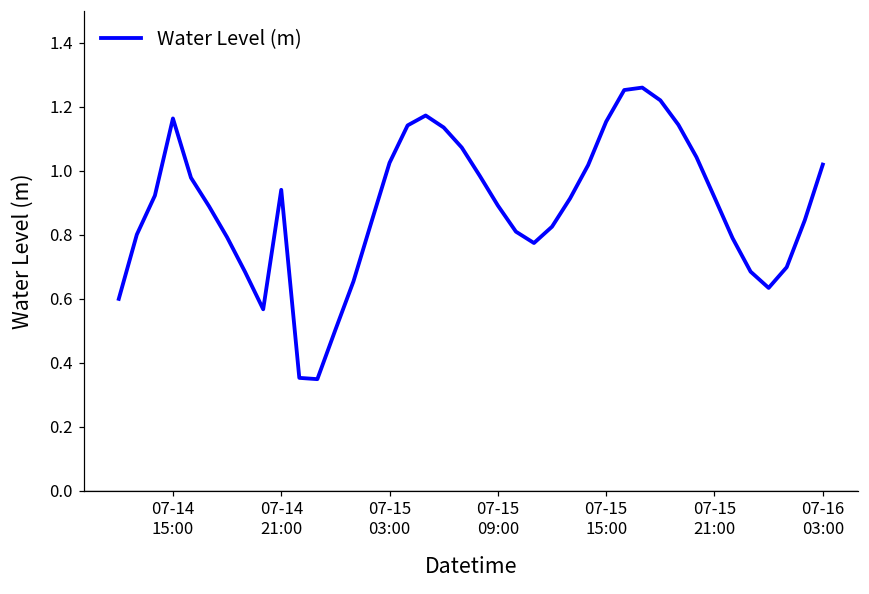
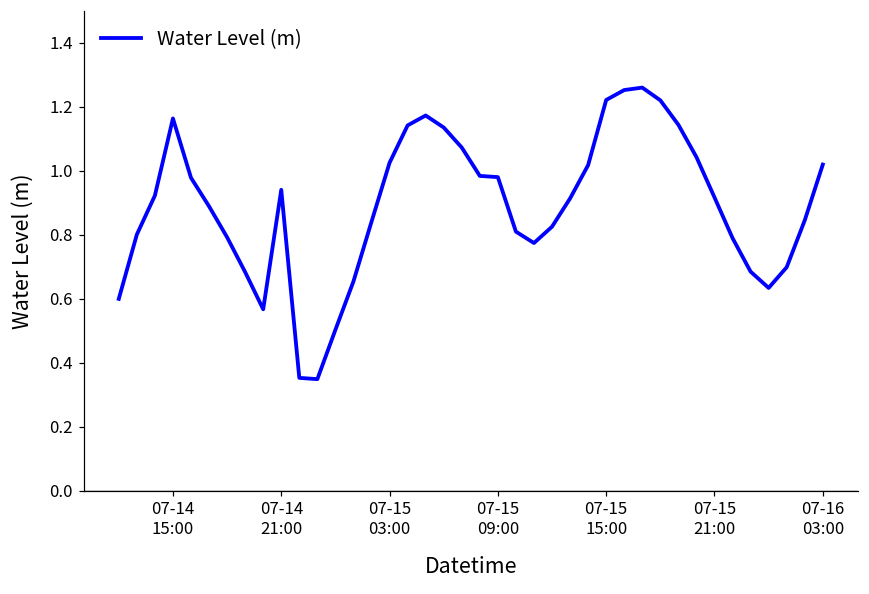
07-15 09:00: 0.89 -> 0.98
07-15 15:00: 1.15 -> 1.22
